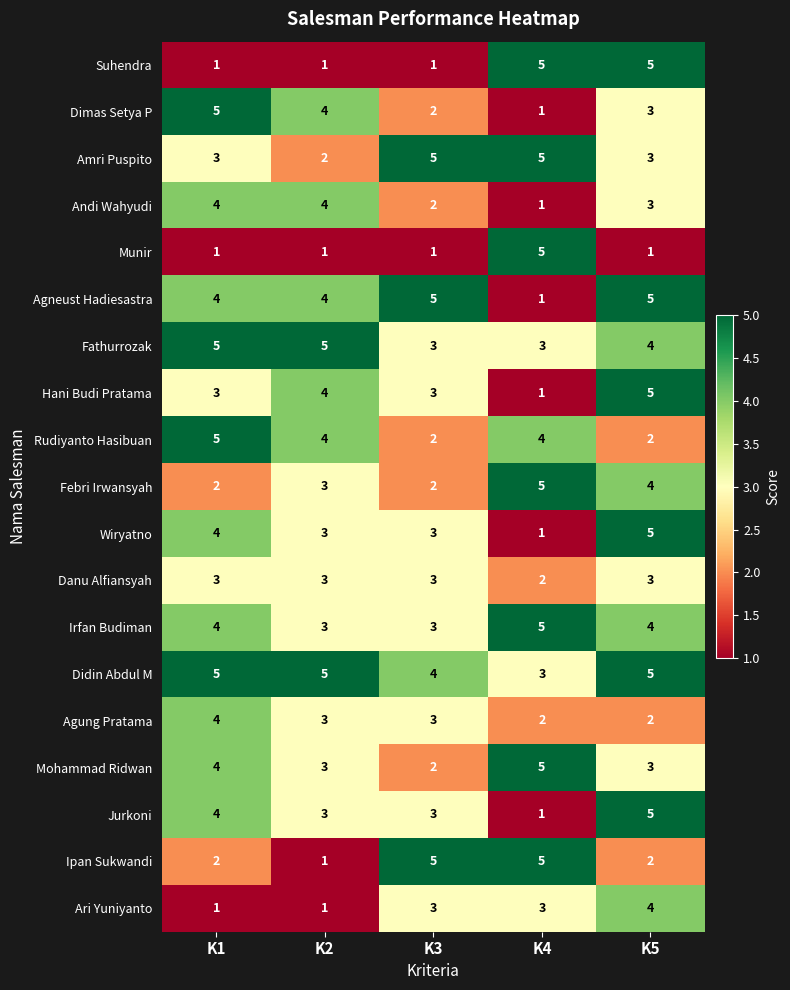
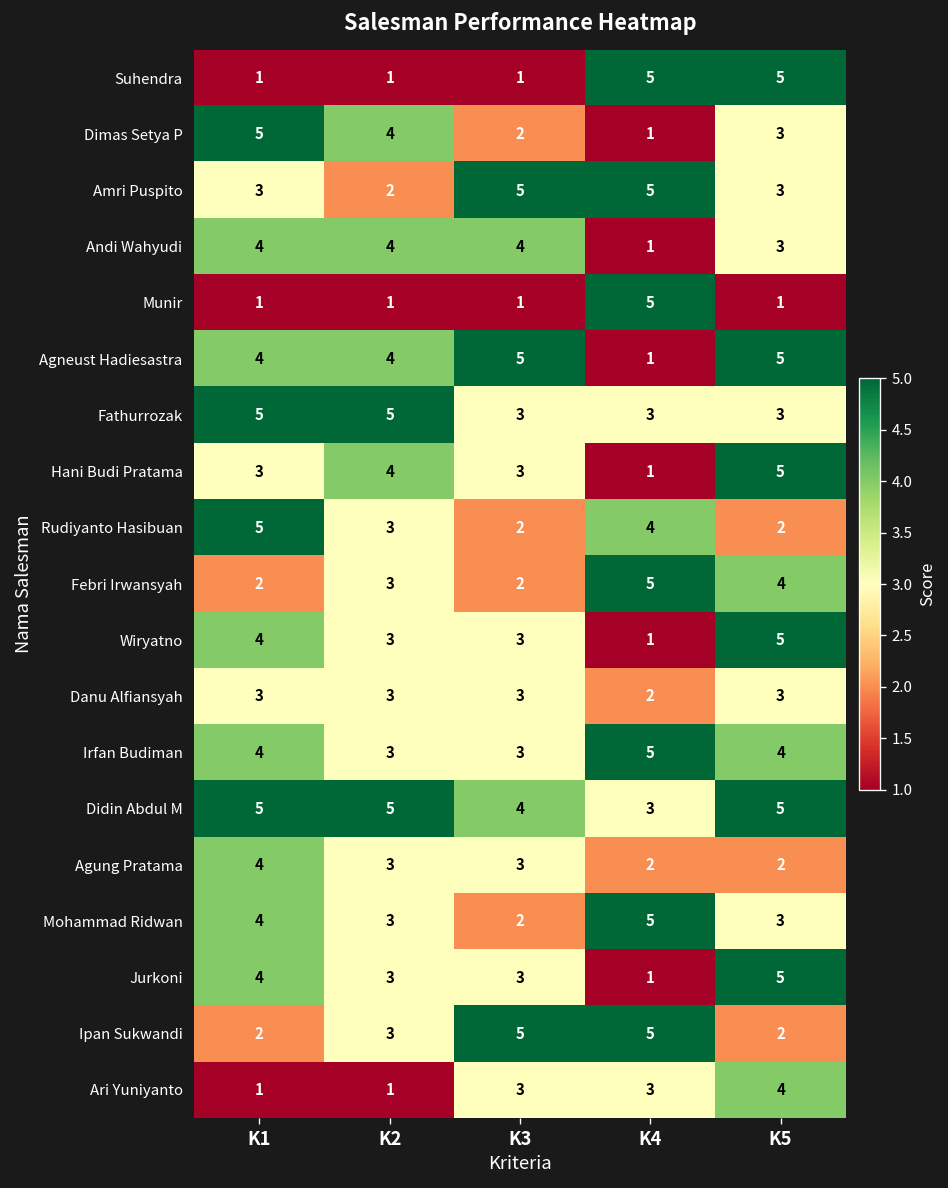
Andi Wahyudi, K3: 2 -> 4
Fathurrozak, K5: 4 -> 3
Rudiyanto Hasibuan, K2: 4 -> 3
Ipan Sukwandi, K2: 1 -> 3
